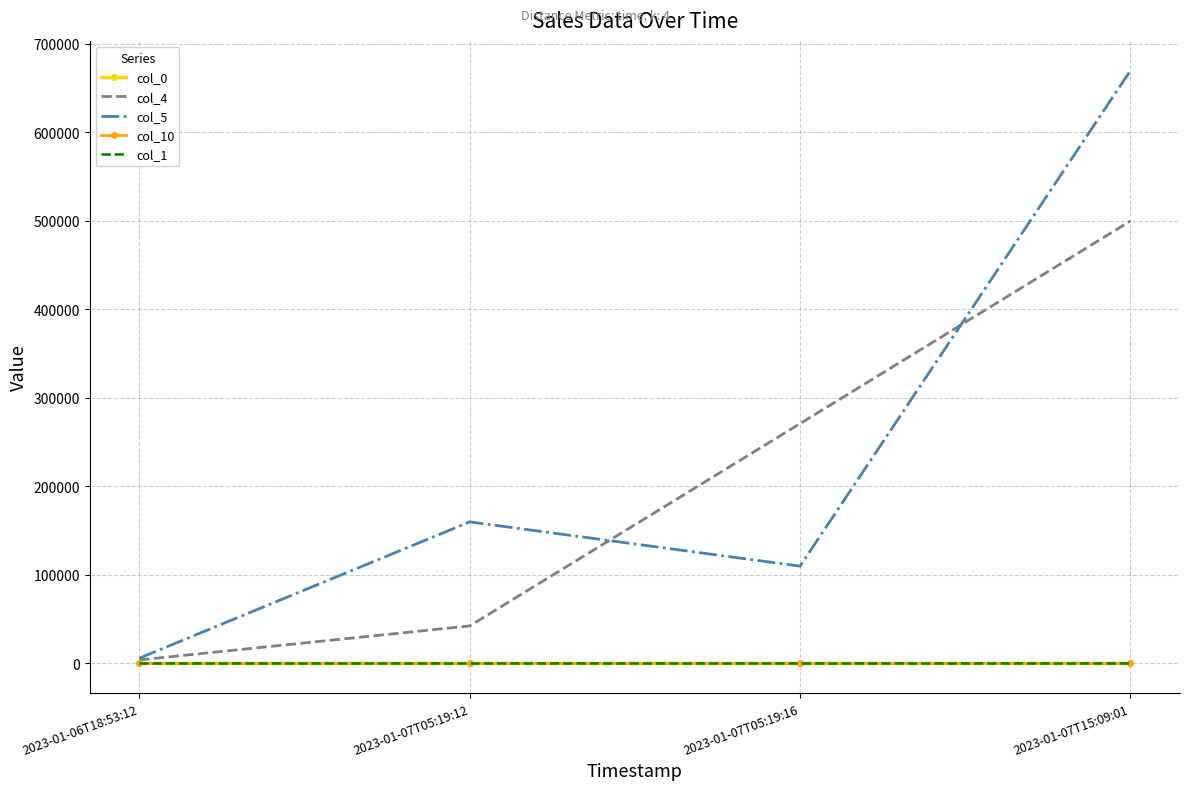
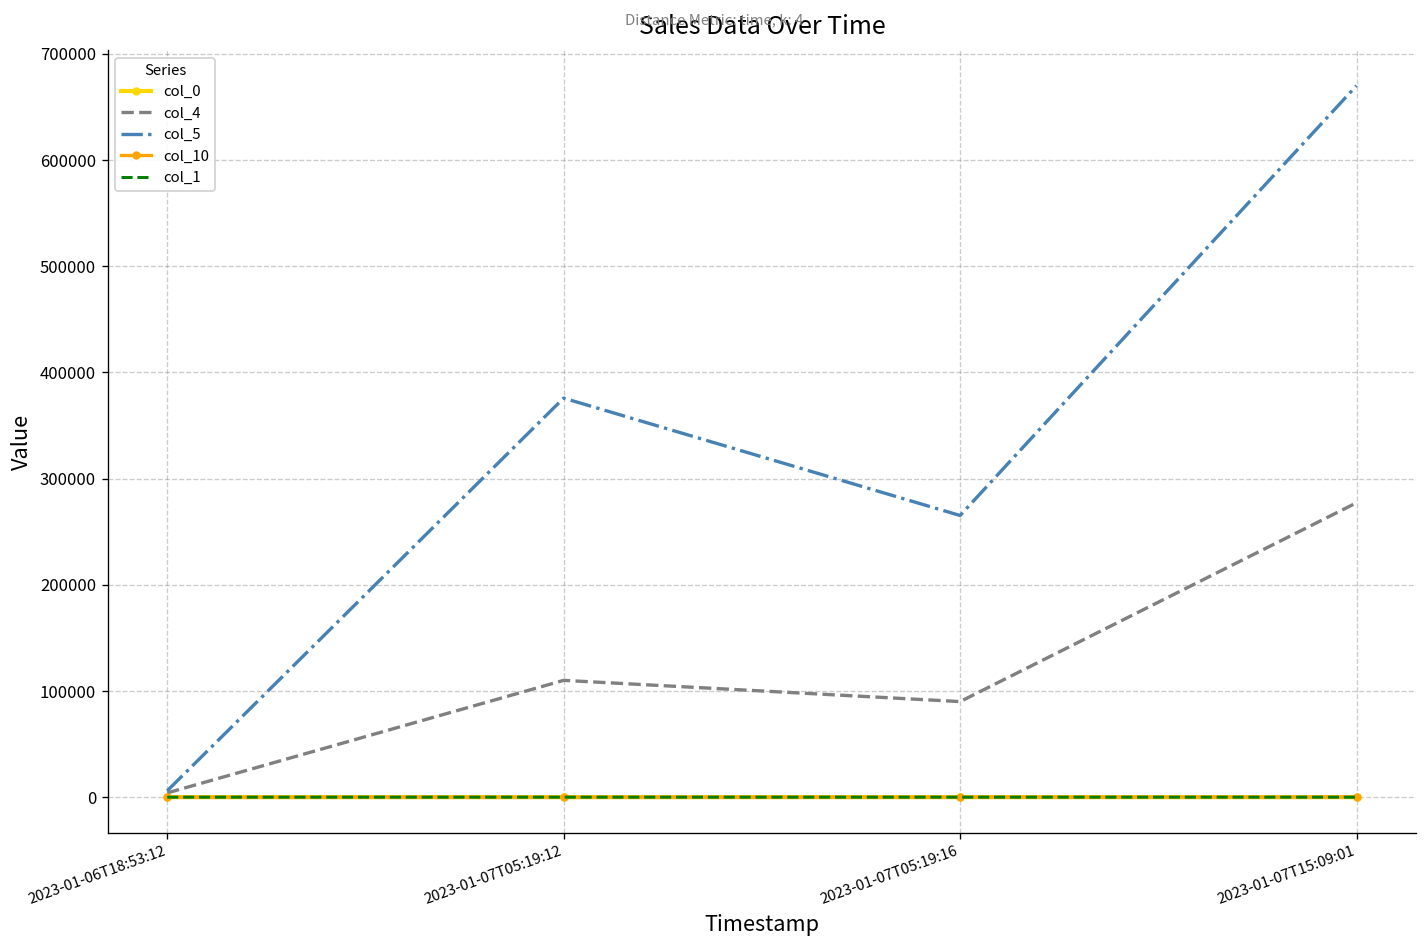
col_4, 2023-01-07T05:19:12: 40000 -> 110000
col_5, 2023-01-07T05:19:12: 160000 -> 380000
col_4, 2023-01-07T05:19:16: 270000 -> 90000
col_5, 2023-01-07T05:19:16: 110000 -> 270000
col_4, 2023-01-07T15:09:01: 500000 -> 280000
